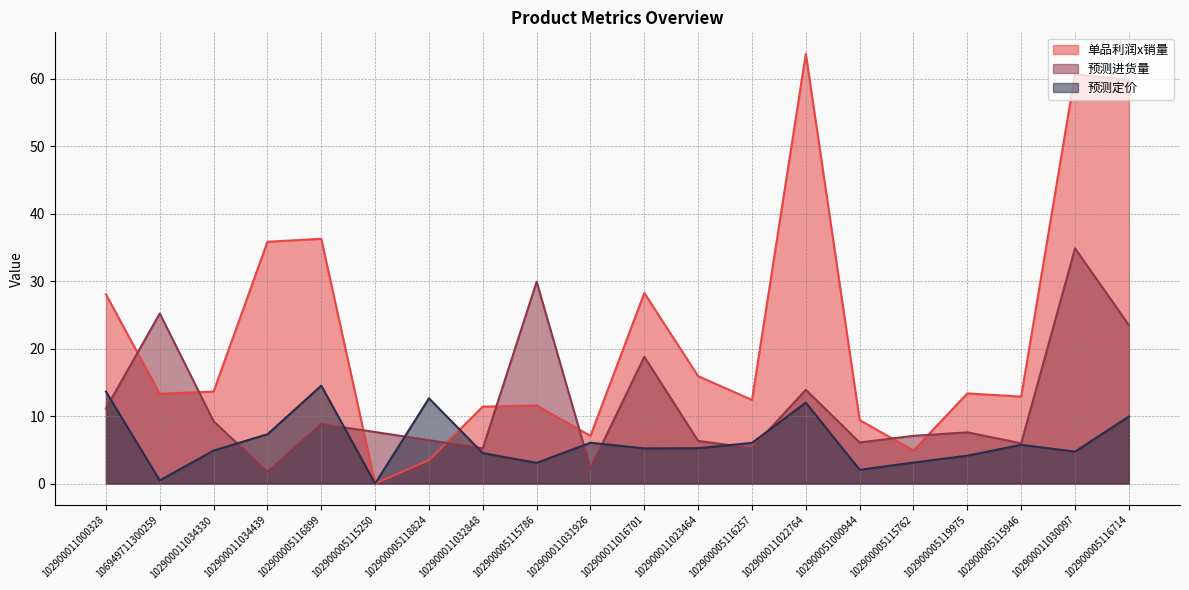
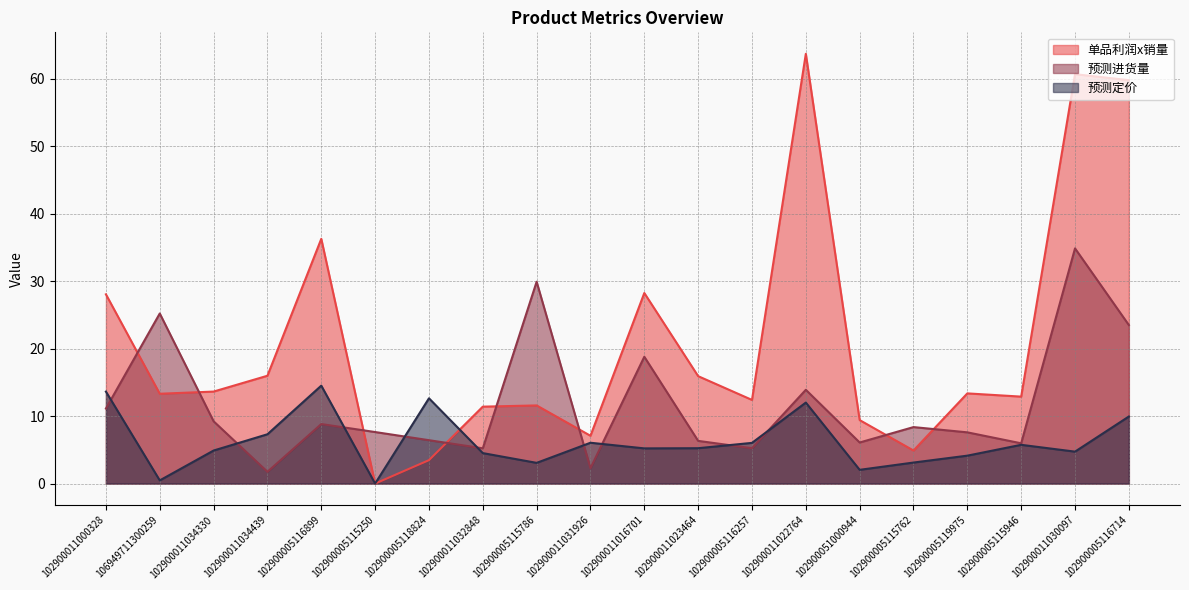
单品利润x销量, 102900011034439: 36 -> 16
预测进货量, 102900005115762: 7 -> 8
